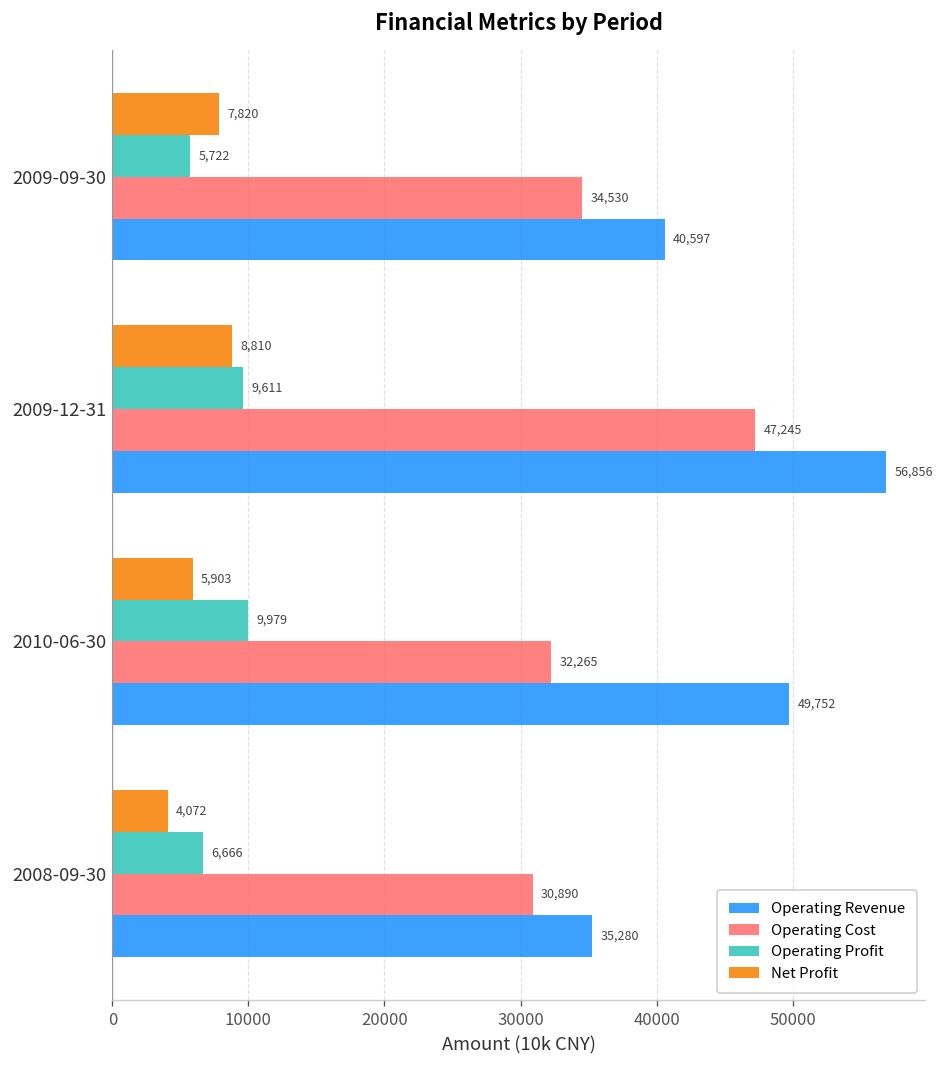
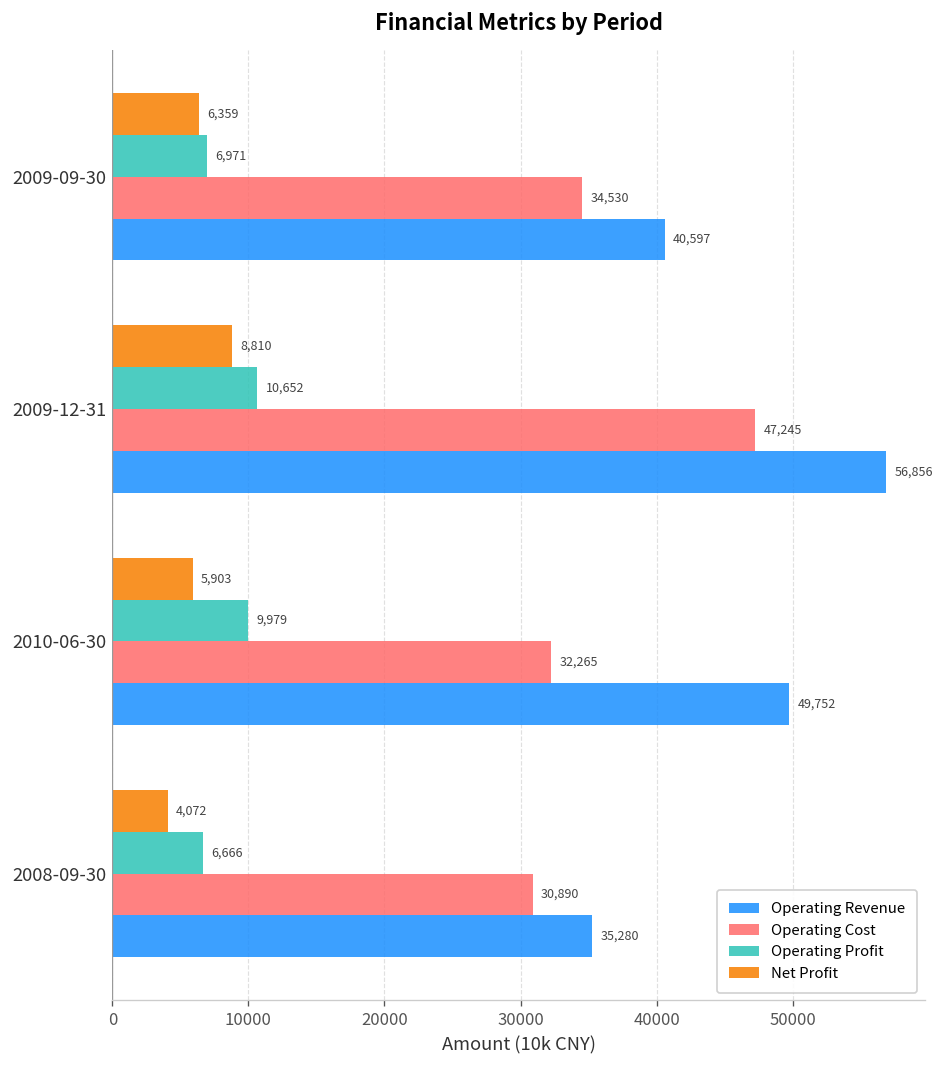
Net Profit, 2009-09-30: 7,820 -> 6,359
Operating Profit, 2009-09-30: 5,722 -> 6,971
Operating Profit, 2009-12-31: 9,611 -> 10,652
